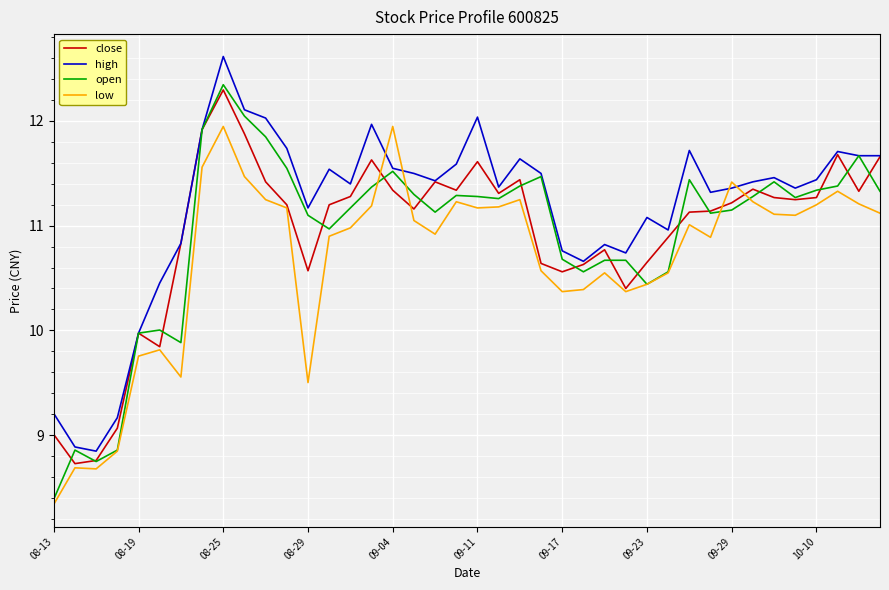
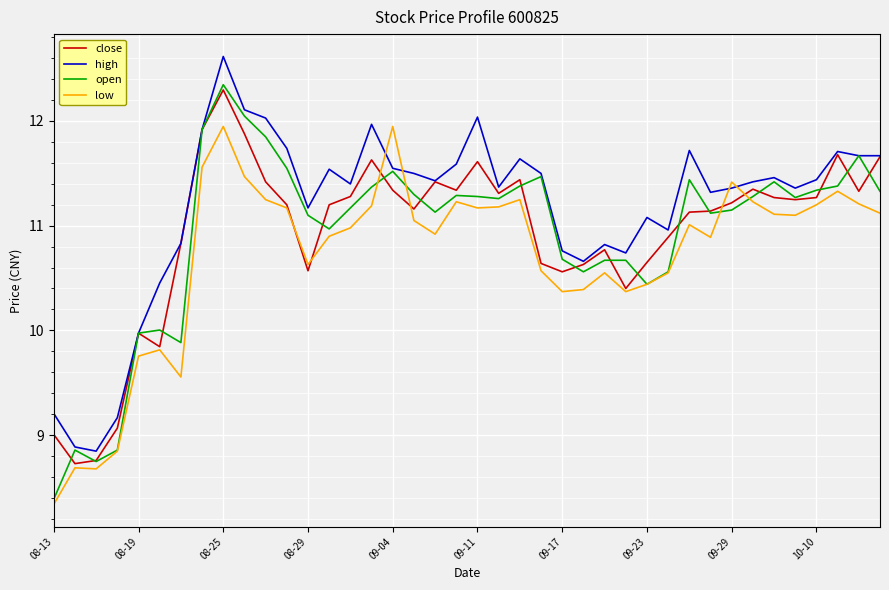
low, 08-29: 9.50 -> 10.63
